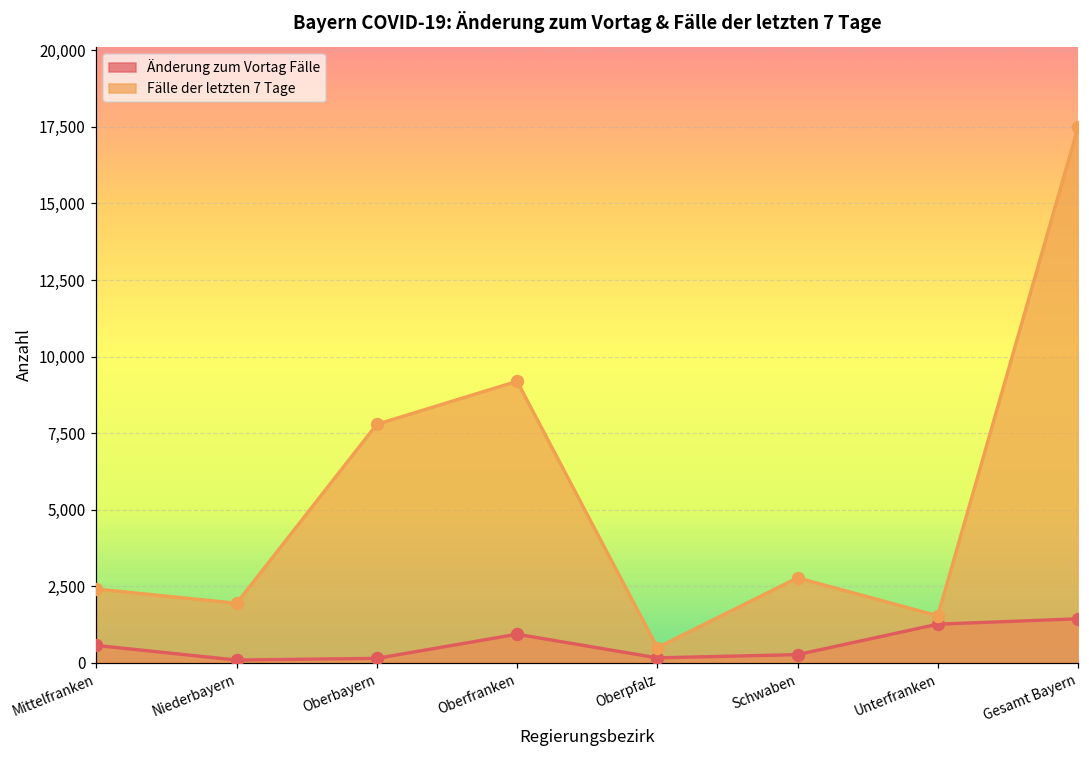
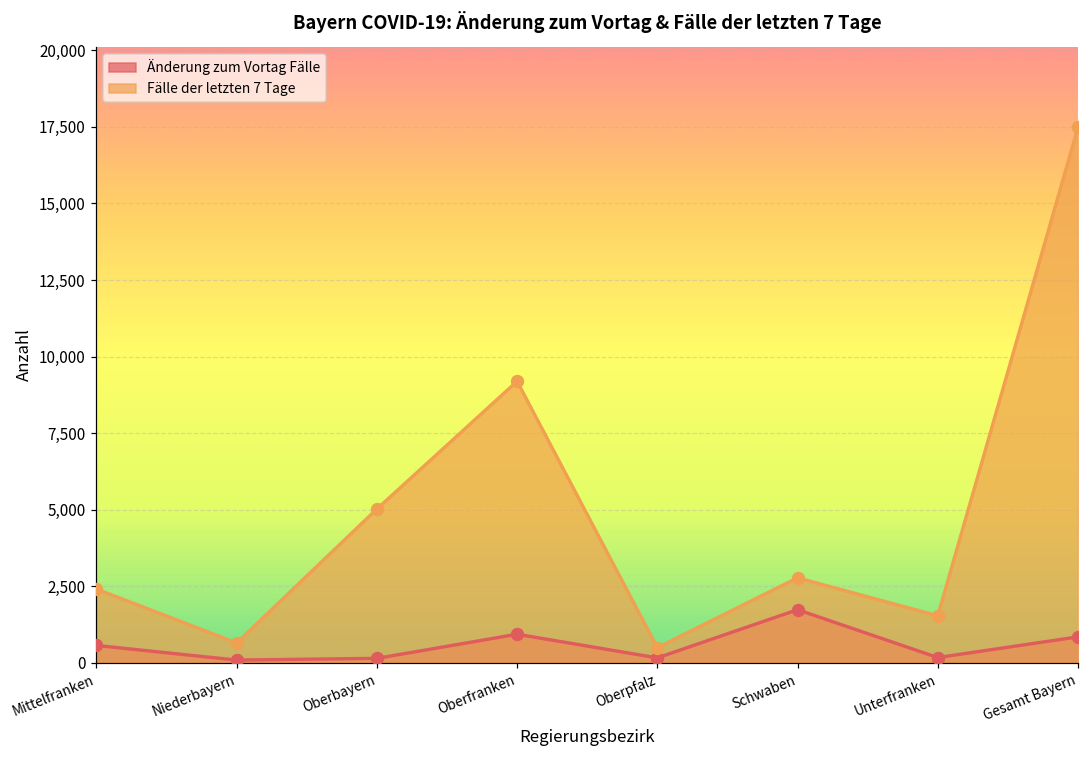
Fälle der letzten 7 Tage, Niederbayern: 1,900 -> 600
Fälle der letzten 7 Tage, Oberbayern: 7,800 -> 5,000
Änderung zum Vortag Fälle, Schwaben: 300 -> 1,700
Änderung zum Vortag Fälle, Unterfranken: 1,300 -> 200
Änderung zum Vortag Fälle, Gesamt Bayern: 1,400 -> 800
